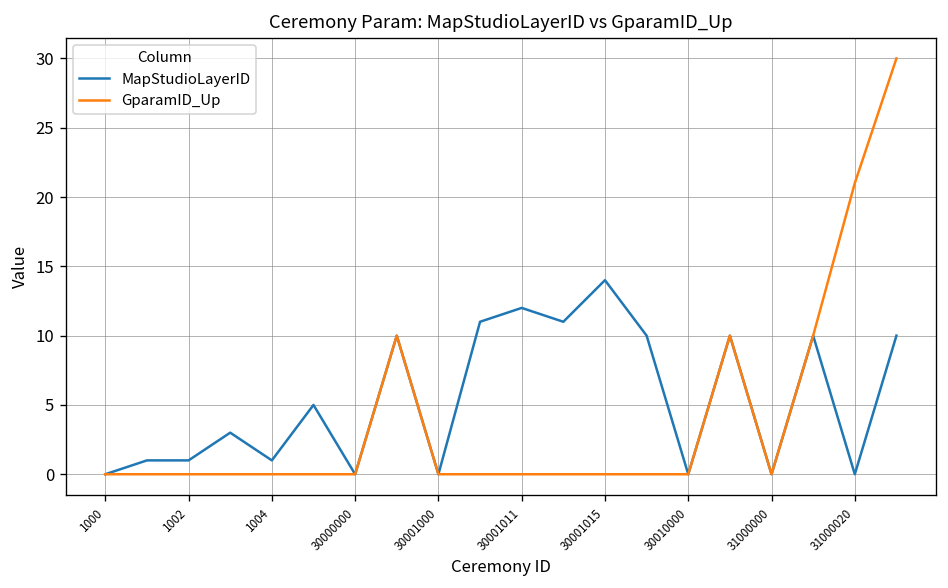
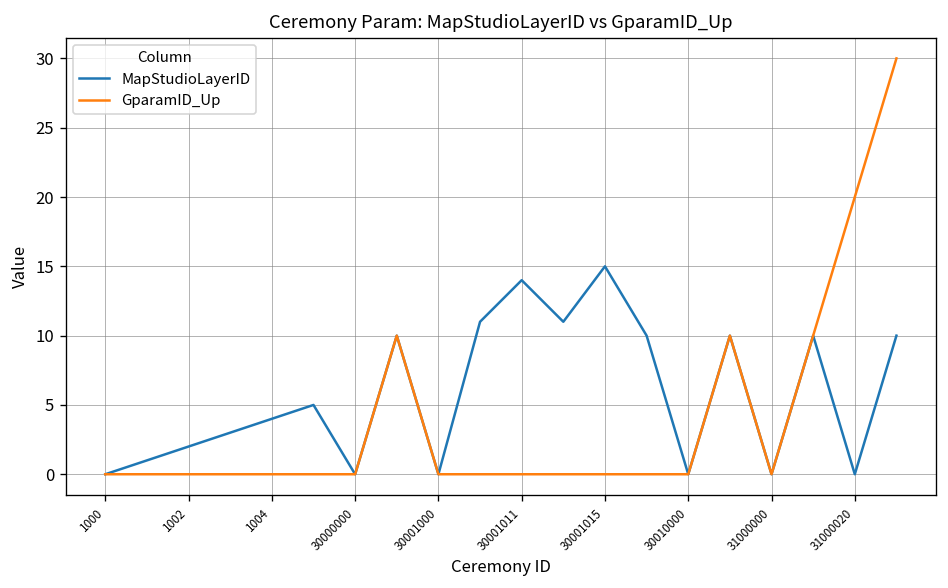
MapStudioLayerID, 1002: 1 -> 2
MapStudioLayerID, 1004: 1 -> 4
MapStudioLayerID, 30001011: 12 -> 14
MapStudioLayerID, 30001015: 14 -> 15
GparamID_Up, 31000020: 21 -> 20
